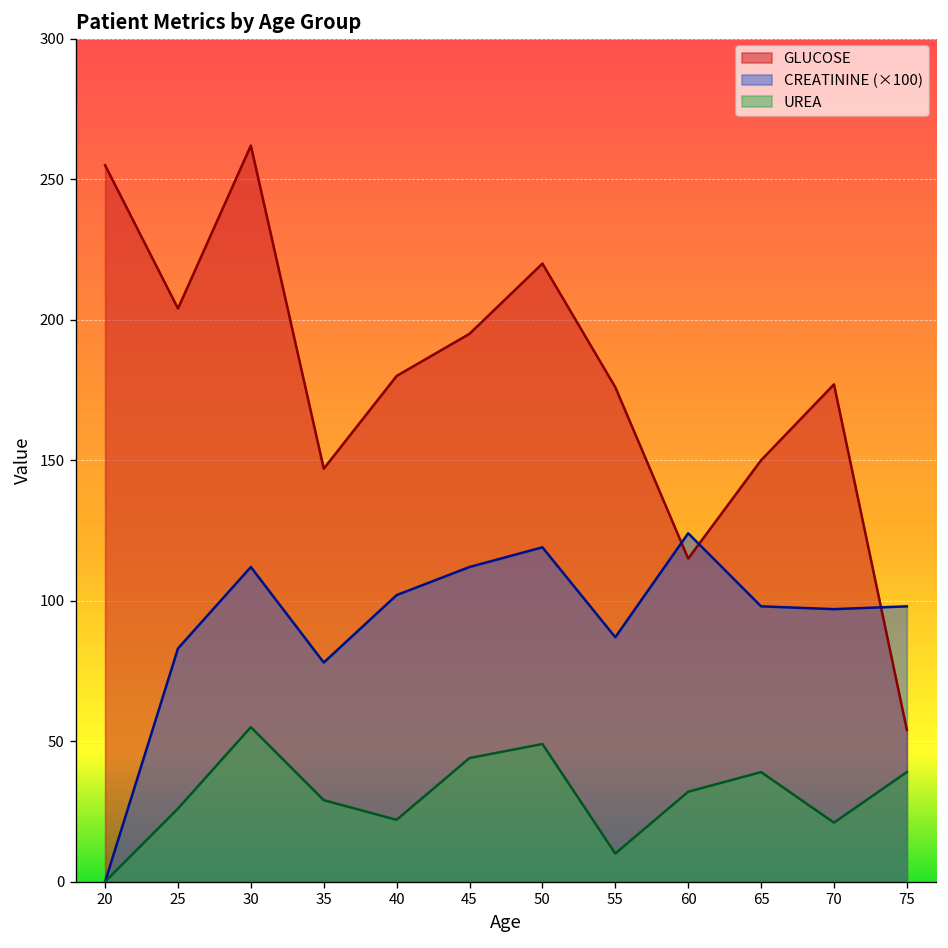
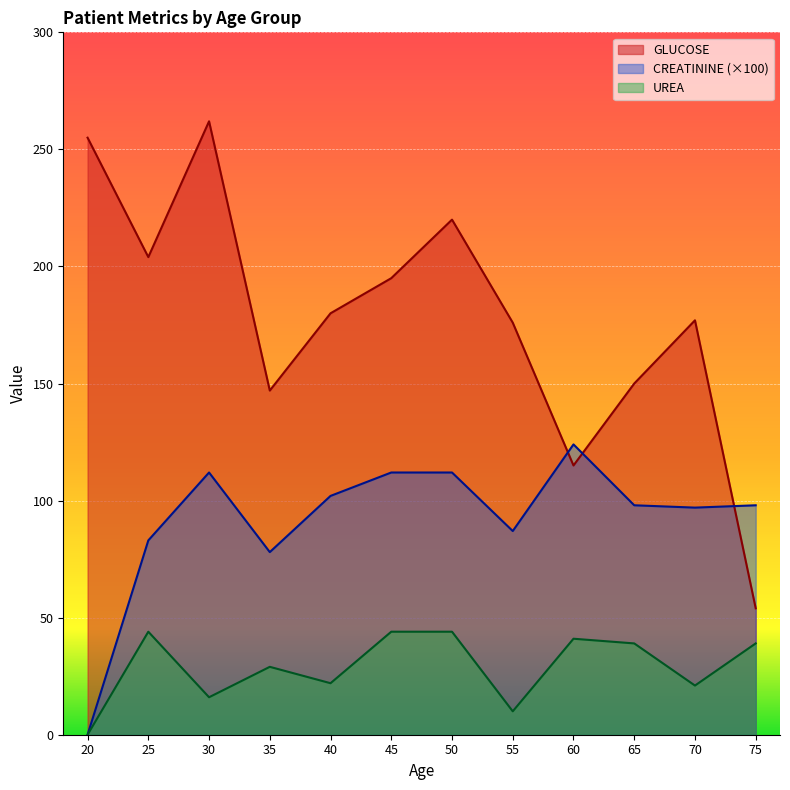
UREA, 25: 26 -> 44
UREA, 30: 55 -> 16
CREATININE (×100), 50: 119 -> 112
UREA, 50: 49 -> 44
UREA, 60: 32 -> 41
